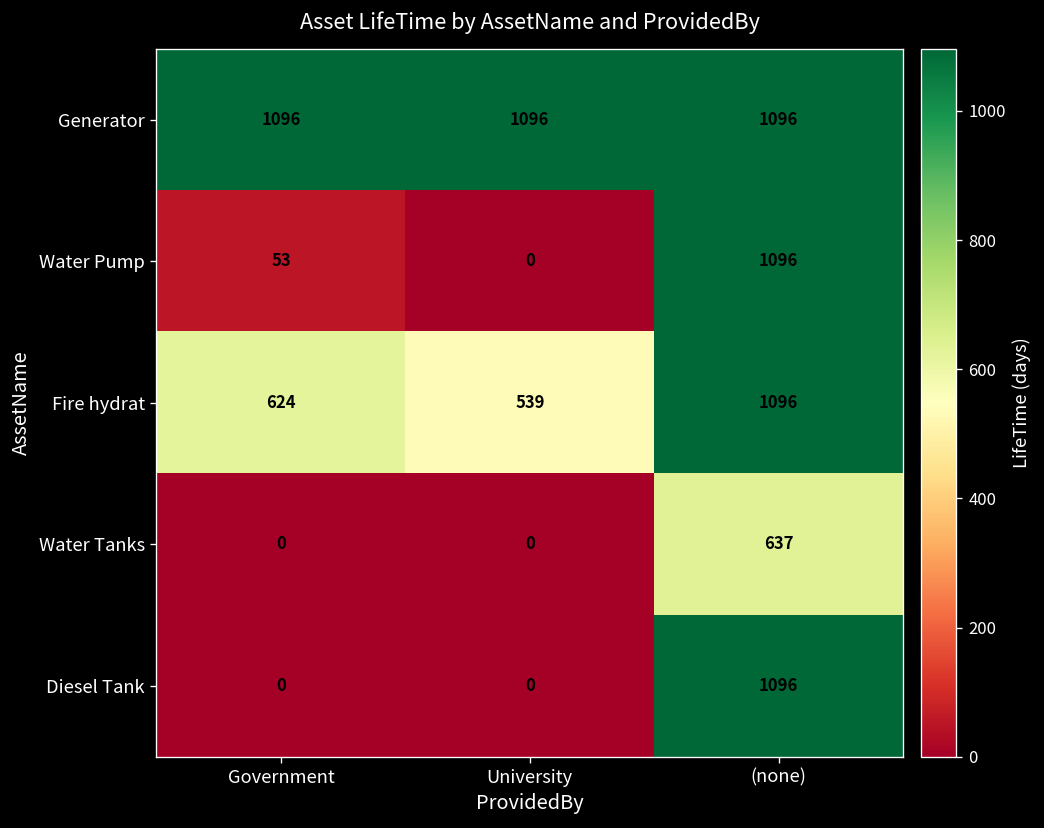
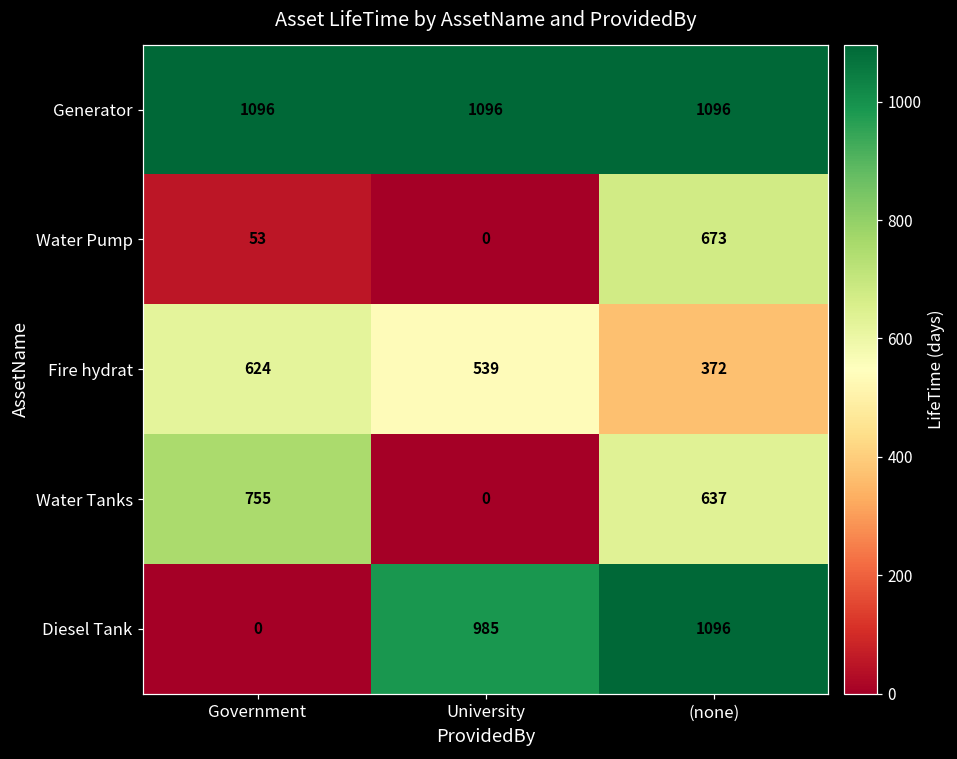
Water Pump, (none): 1096 -> 673
Fire hydrat, (none): 1096 -> 372
Water Tanks, Government: 0 -> 755
Diesel Tank, University: 0 -> 985
